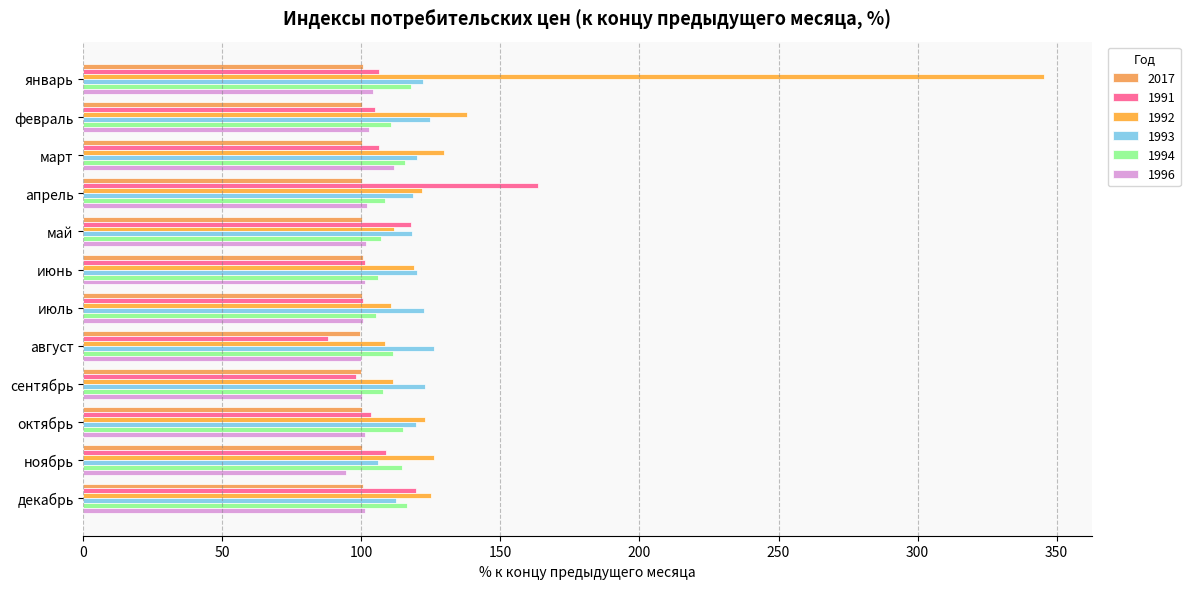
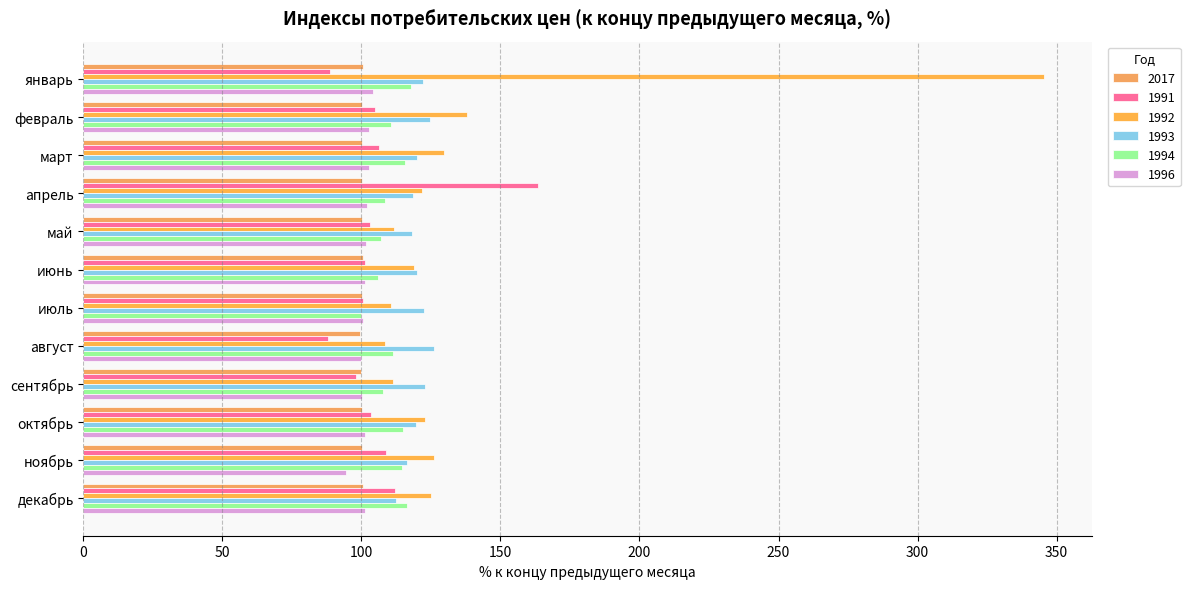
1991, январь: 106 -> 89
1996, март: 112 -> 103
1991, май: 118 -> 103
1994, июль: 105 -> 100
1993, ноябрь: 106 -> 116
1991, декабрь: 120 -> 112
